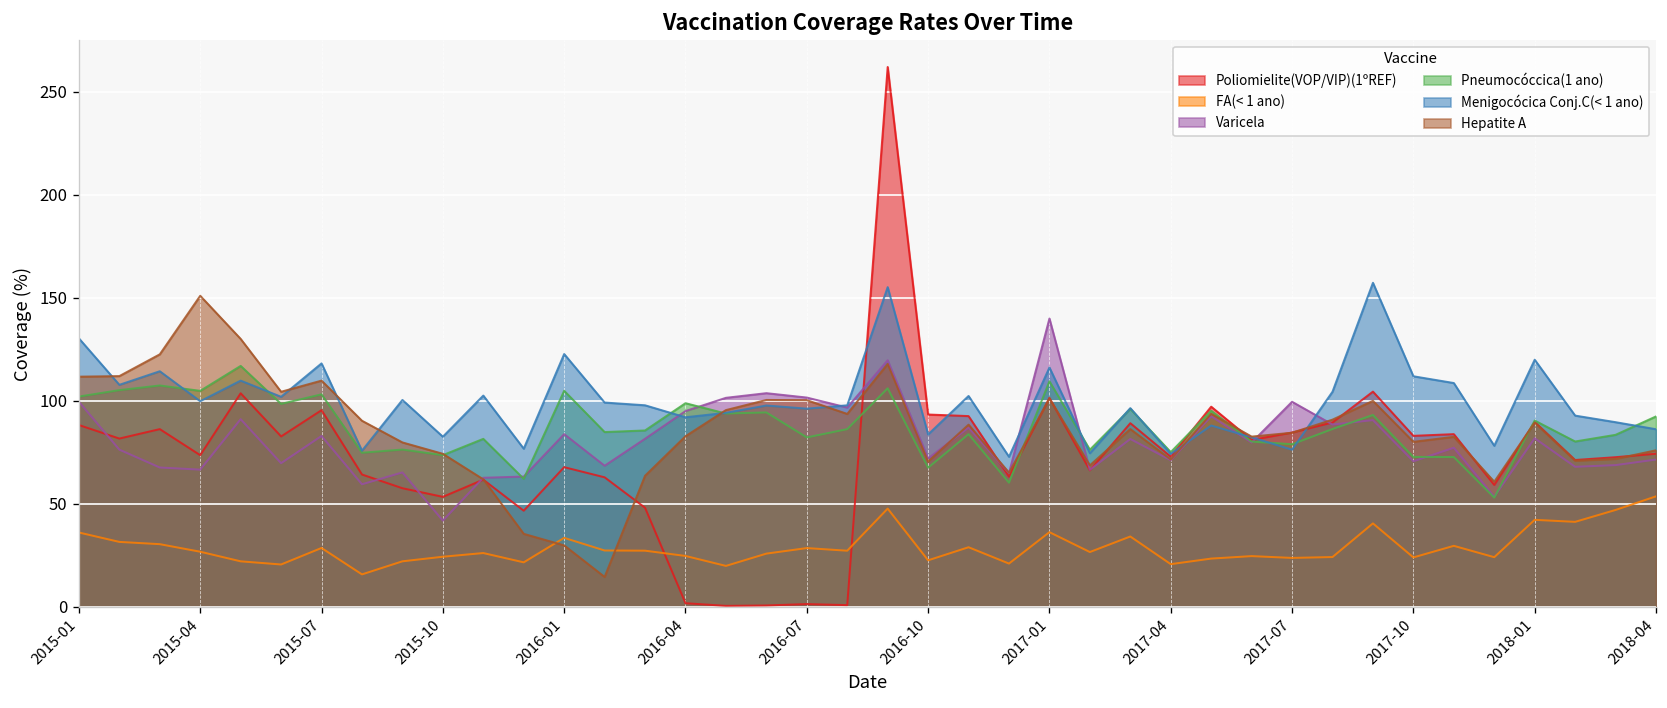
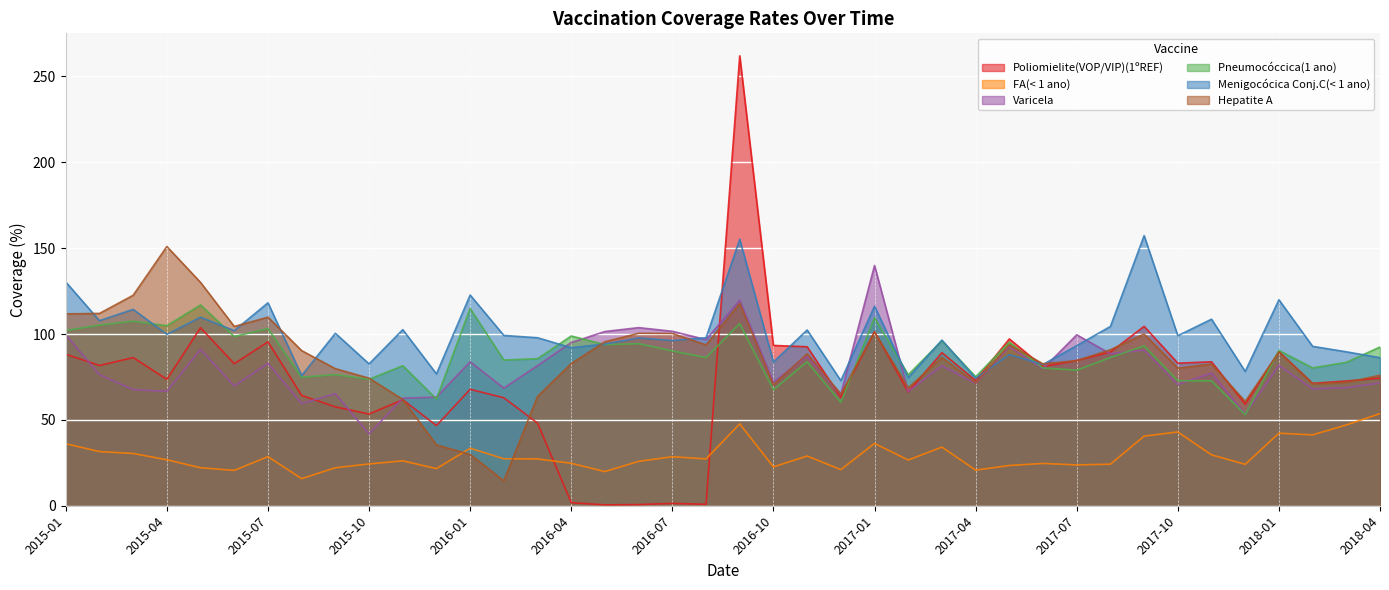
Pneumocóccica(1 ano), 2016-01: 105 -> 115
Pneumocóccica(1 ano), 2016-07: 82 -> 90
Menigocócica Conj.C(< 1 ano), 2017-07: 76 -> 93
FA(< 1 ano), 2017-10: 24 -> 43
Menigocócica Conj.C(< 1 ano), 2017-10: 112 -> 99
